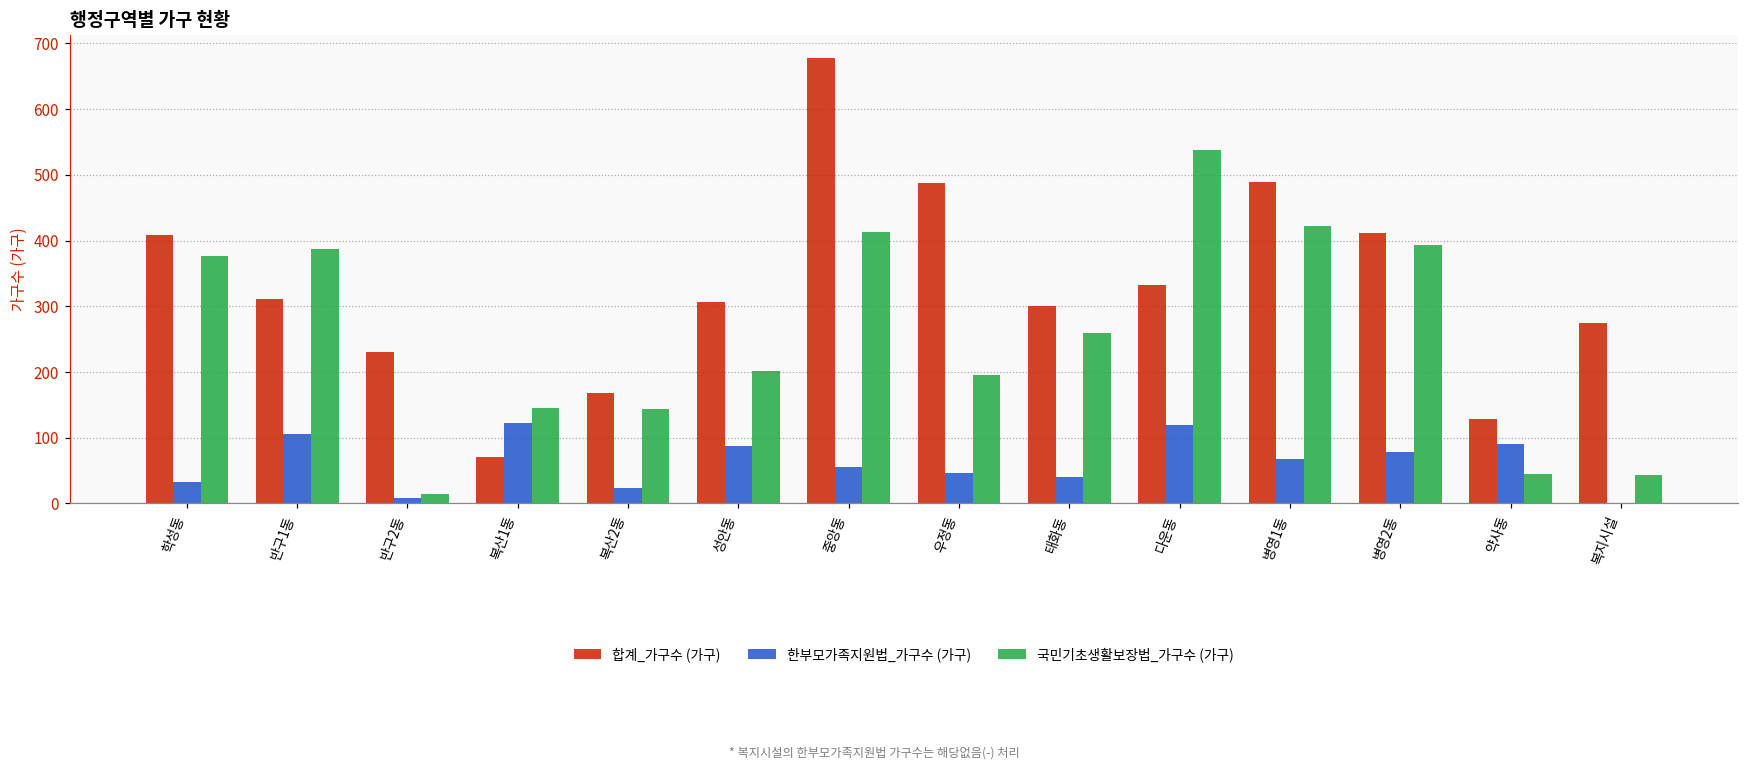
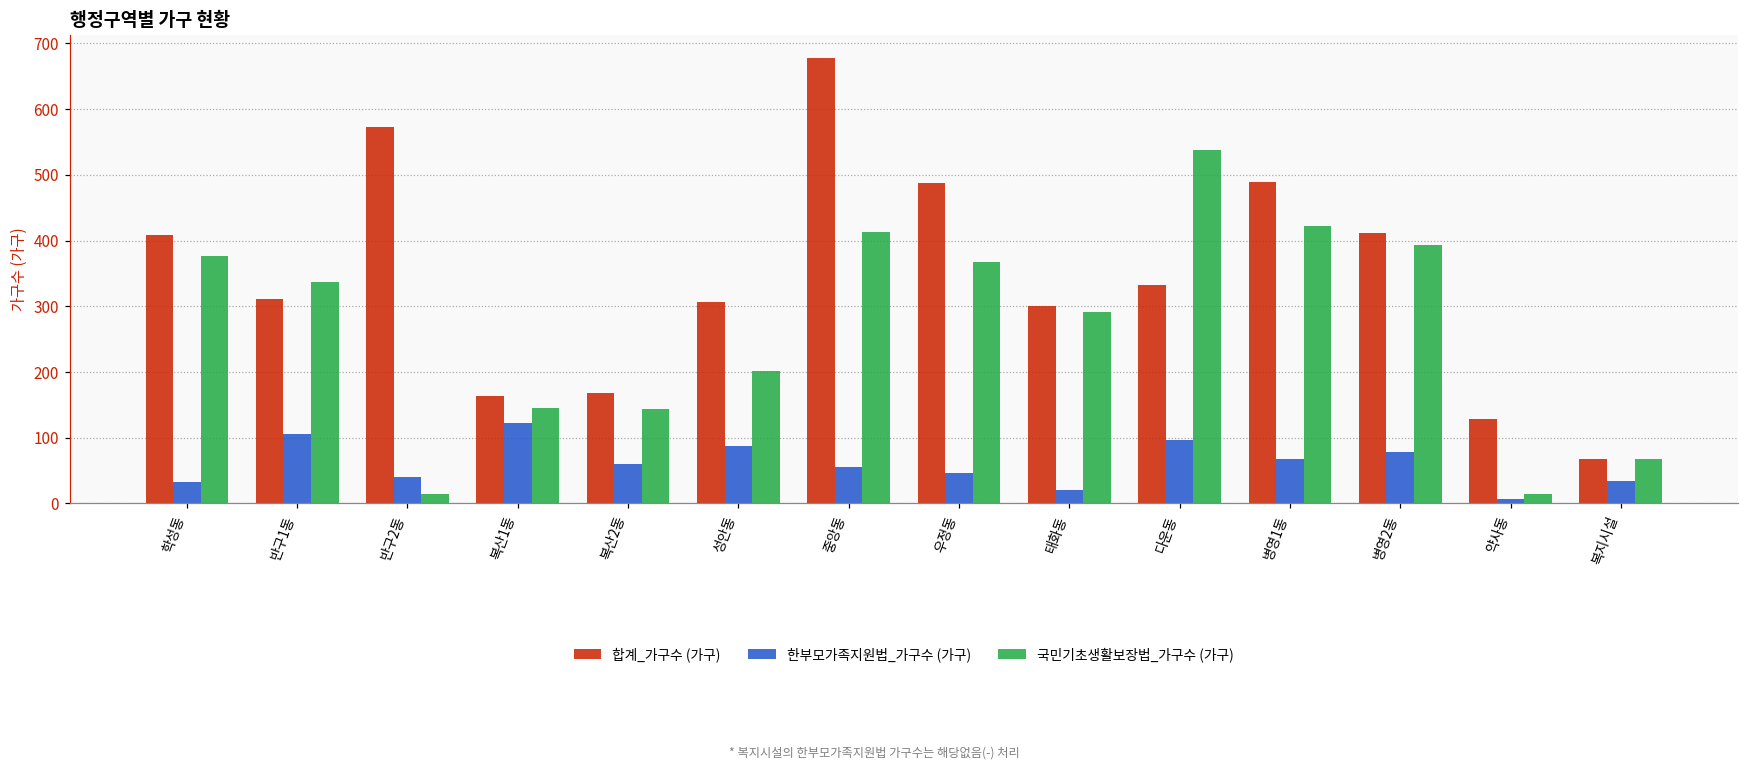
국민기초생활보장법_가구수 (가구), 반구1동: 390 -> 340
합계_가구수 (가구), 반구2동: 230 -> 570
한부모가족지원법_가구수 (가구), 반구2동: 10 -> 40
합계_가구수 (가구), 복산1동: 70 -> 160
한부모가족지원법_가구수 (가구), 복산2동: 20 -> 60
국민기초생활보장법_가구수 (가구), 우정동: 200 -> 370
한부모가족지원법_가구수 (가구), 태화동: 40 -> 20
국민기초생활보장법_가구수 (가구), 태화동: 260 -> 290
한부모가족지원법_가구수 (가구), 다운동: 120 -> 100
한부모가족지원법_가구수 (가구), 약사동: 90 -> 10
국민기초생활보장법_가구수 (가구), 약사동: 50 -> 10
합계_가구수 (가구), 복지시설: 270 -> 70
한부모가족지원법_가구수 (가구), 복지시설: 0 -> 30
국민기초생활보장법_가구수 (가구), 복지시설: 40 -> 70
